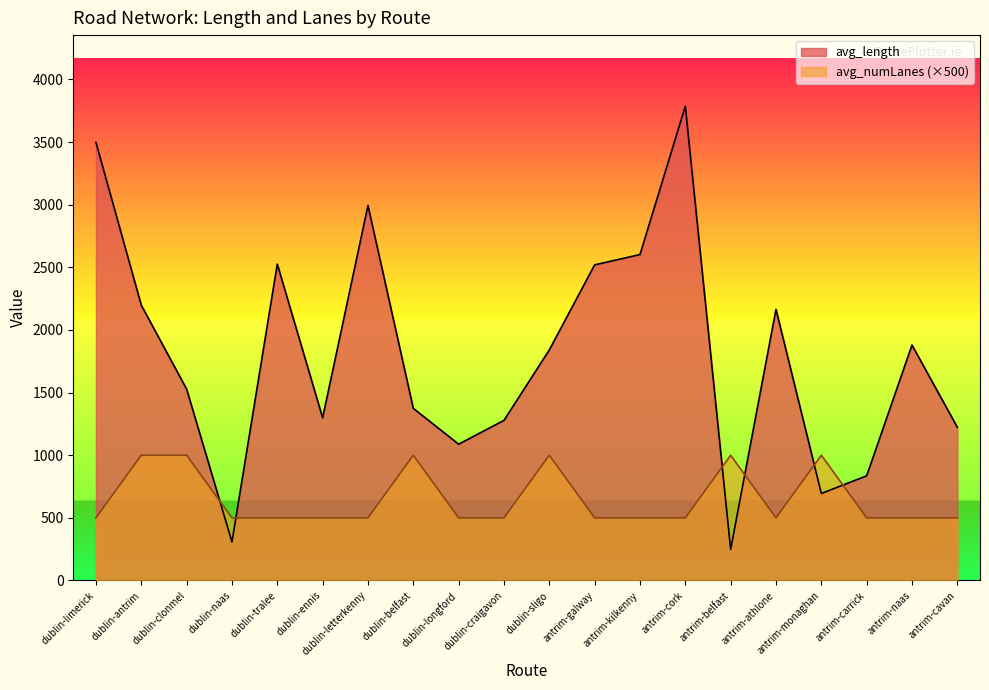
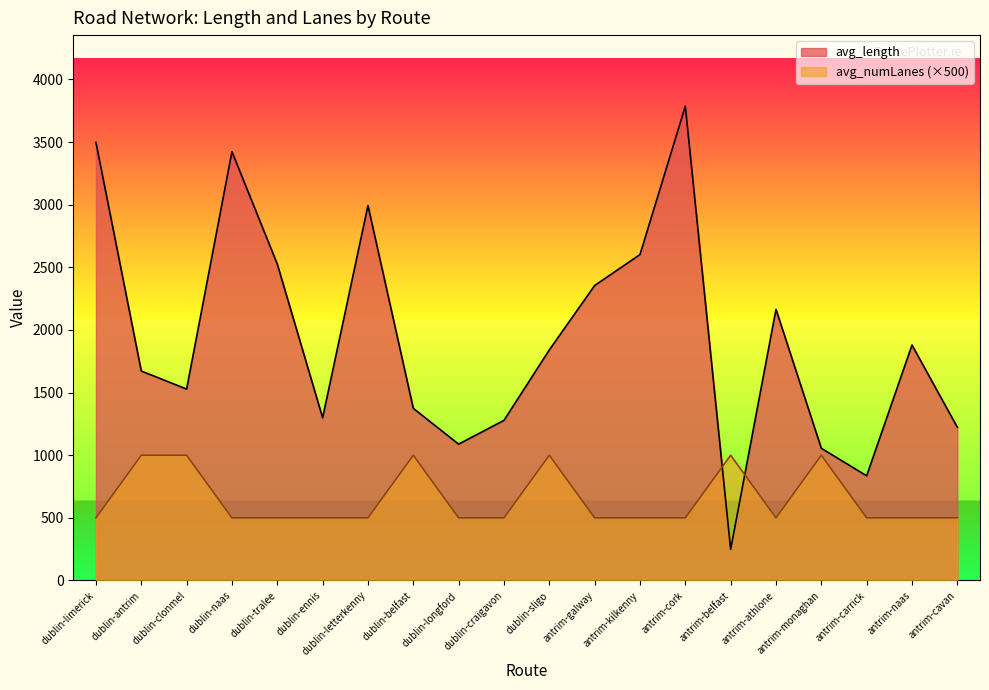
avg_length, dublin-antrim: 2200 -> 1670
avg_length, dublin-naas: 310 -> 3420
avg_length, antrim-galway: 2520 -> 2350
avg_length, antrim-monaghan: 690 -> 1060
